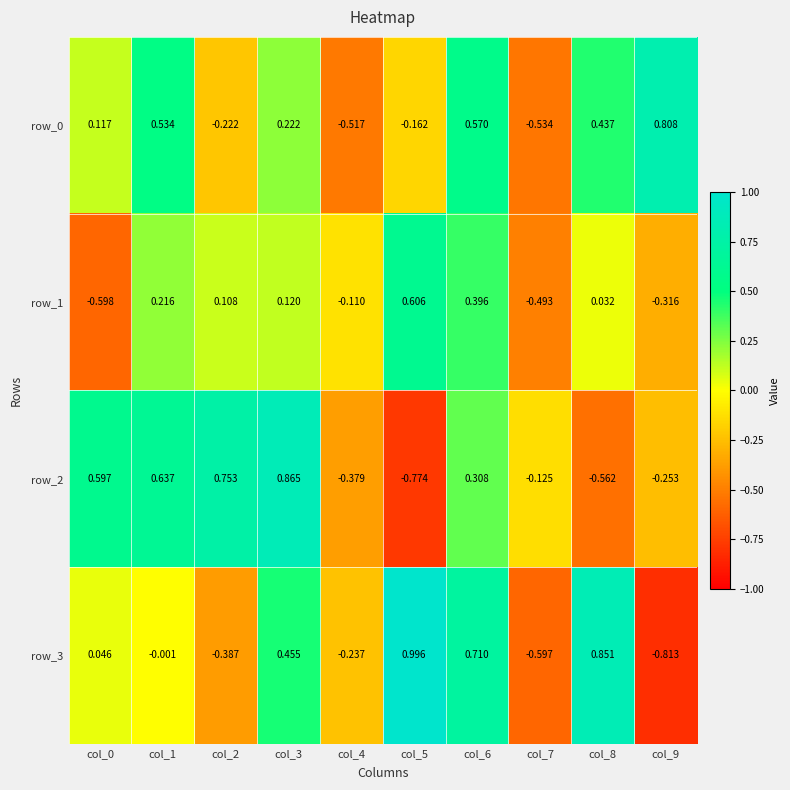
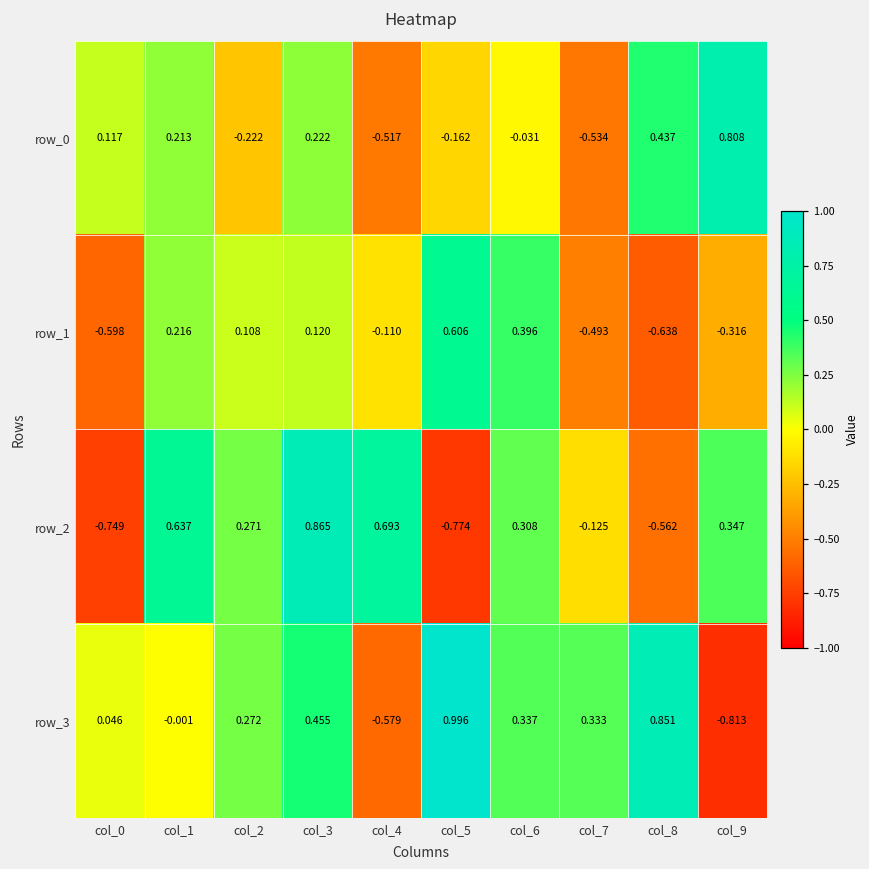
row_0, col_1: 0.534 -> 0.213
row_0, col_6: 0.570 -> -0.031
row_1, col_8: 0.032 -> -0.638
row_2, col_0: 0.597 -> -0.749
row_2, col_2: 0.753 -> 0.271
row_2, col_4: -0.379 -> 0.693
row_2, col_9: -0.253 -> 0.347
row_3, col_2: -0.387 -> 0.272
row_3, col_4: -0.237 -> -0.579
row_3, col_6: 0.710 -> 0.337
row_3, col_7: -0.597 -> 0.333
